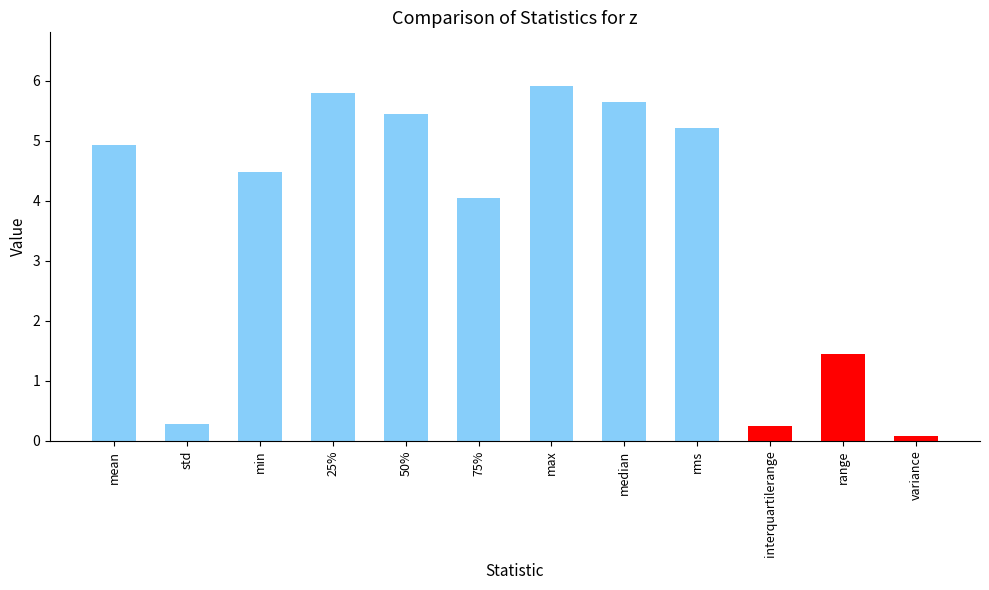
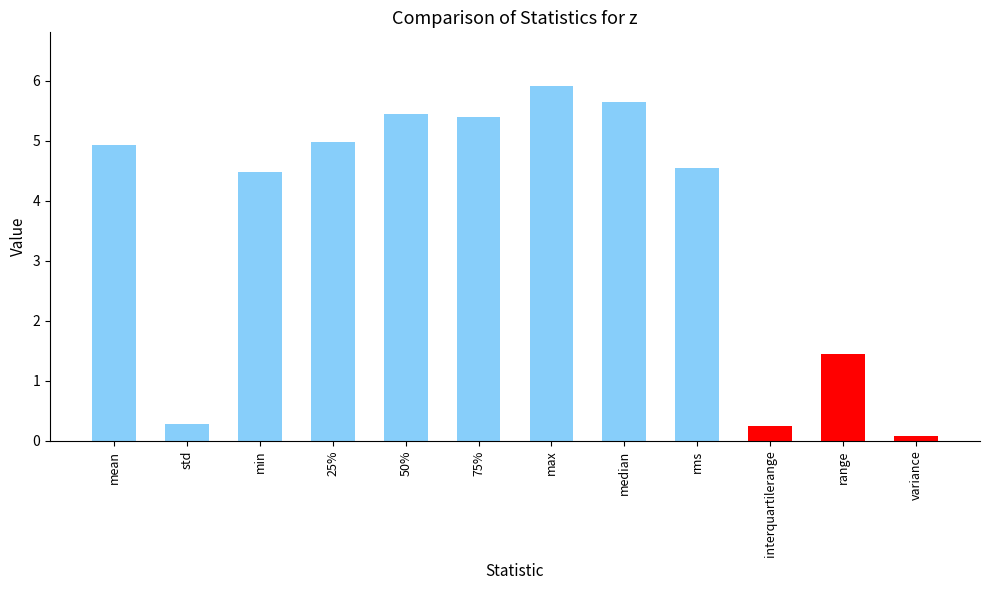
25%: 5.8 -> 5.0
75%: 4.0 -> 5.4
rms: 5.2 -> 4.5
